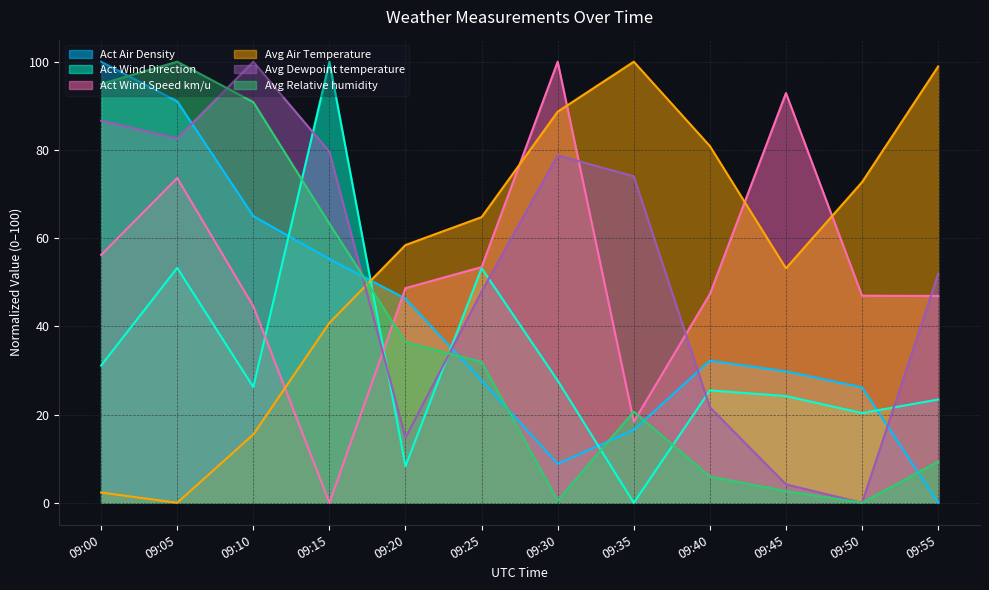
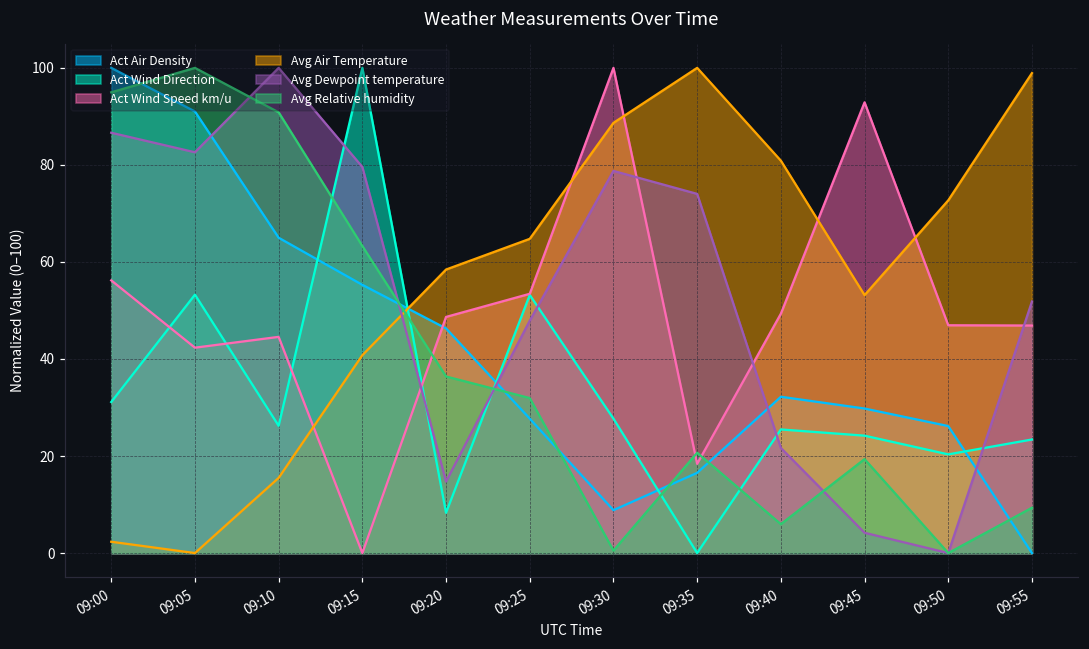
Act Wind Speed km/u, 09:05: 74 -> 42
Act Wind Speed km/u, 09:40: 47 -> 49
Avg Relative humidity, 09:45: 3 -> 19
